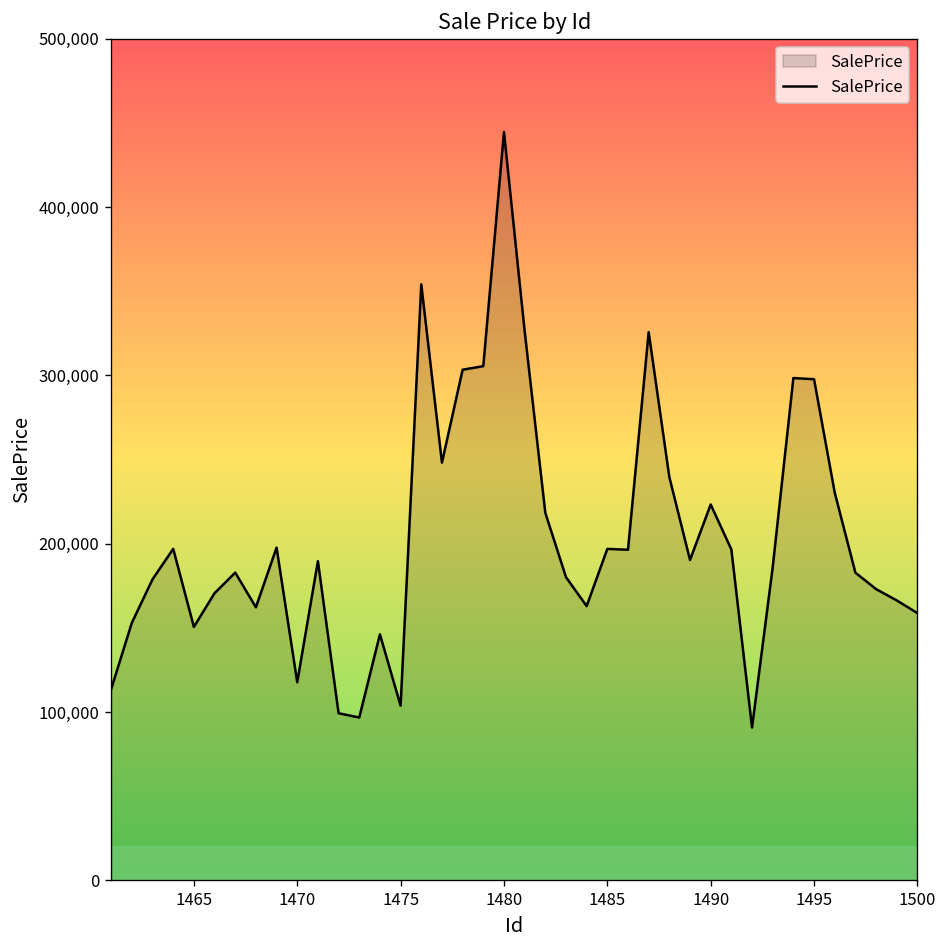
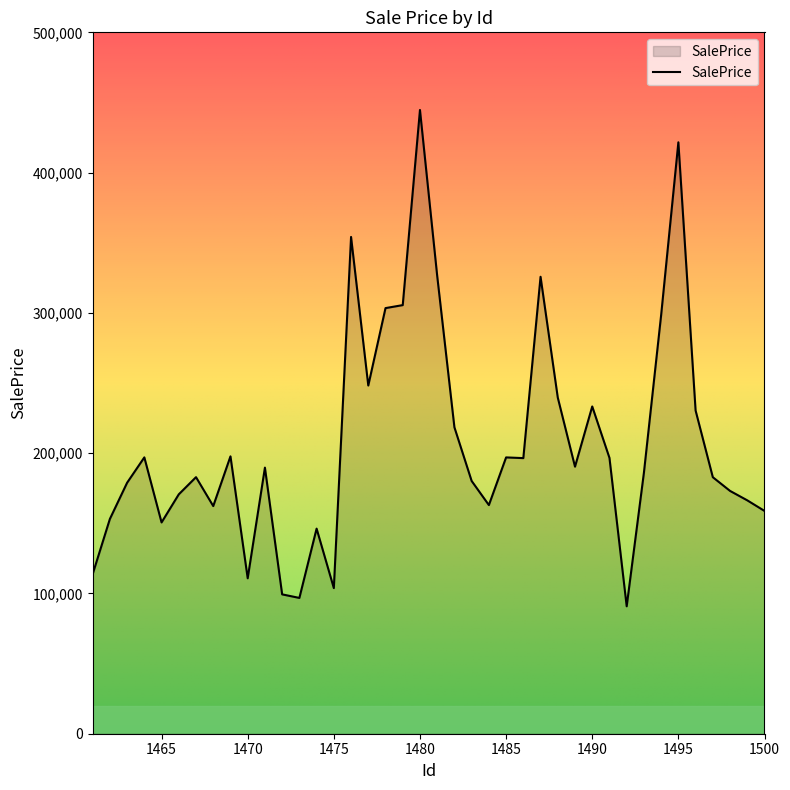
1470: 118,000 -> 111,000
1490: 223,000 -> 233,000
1495: 298,000 -> 422,000
